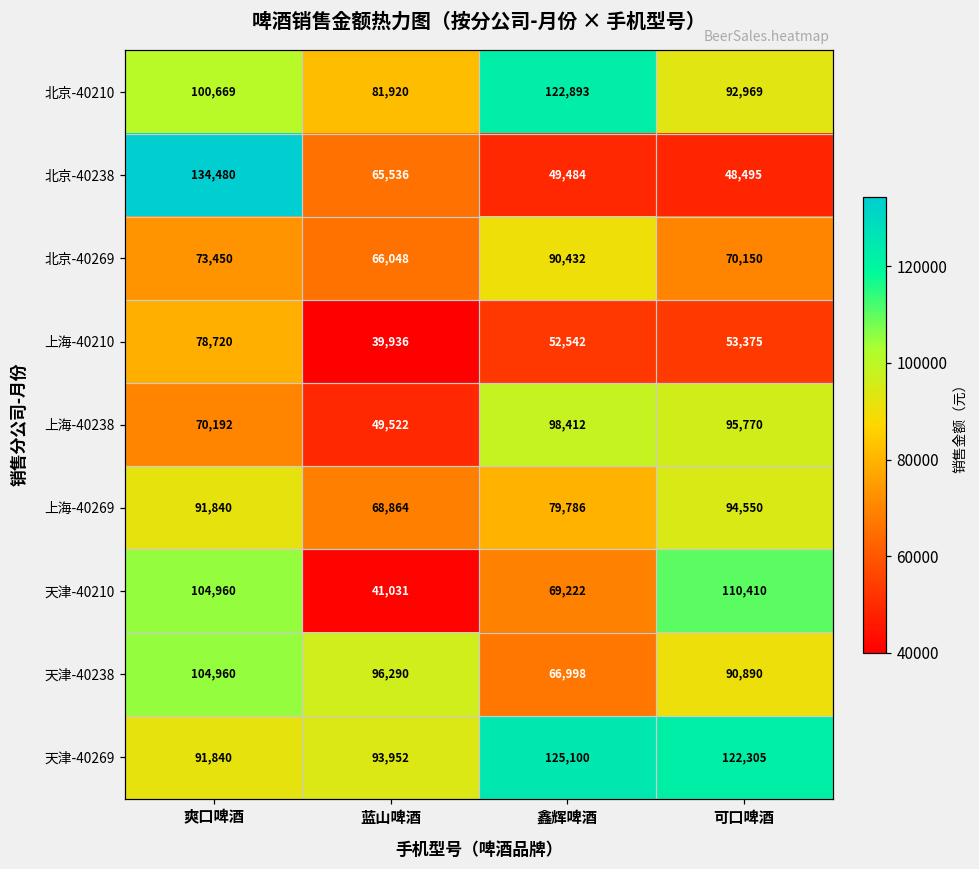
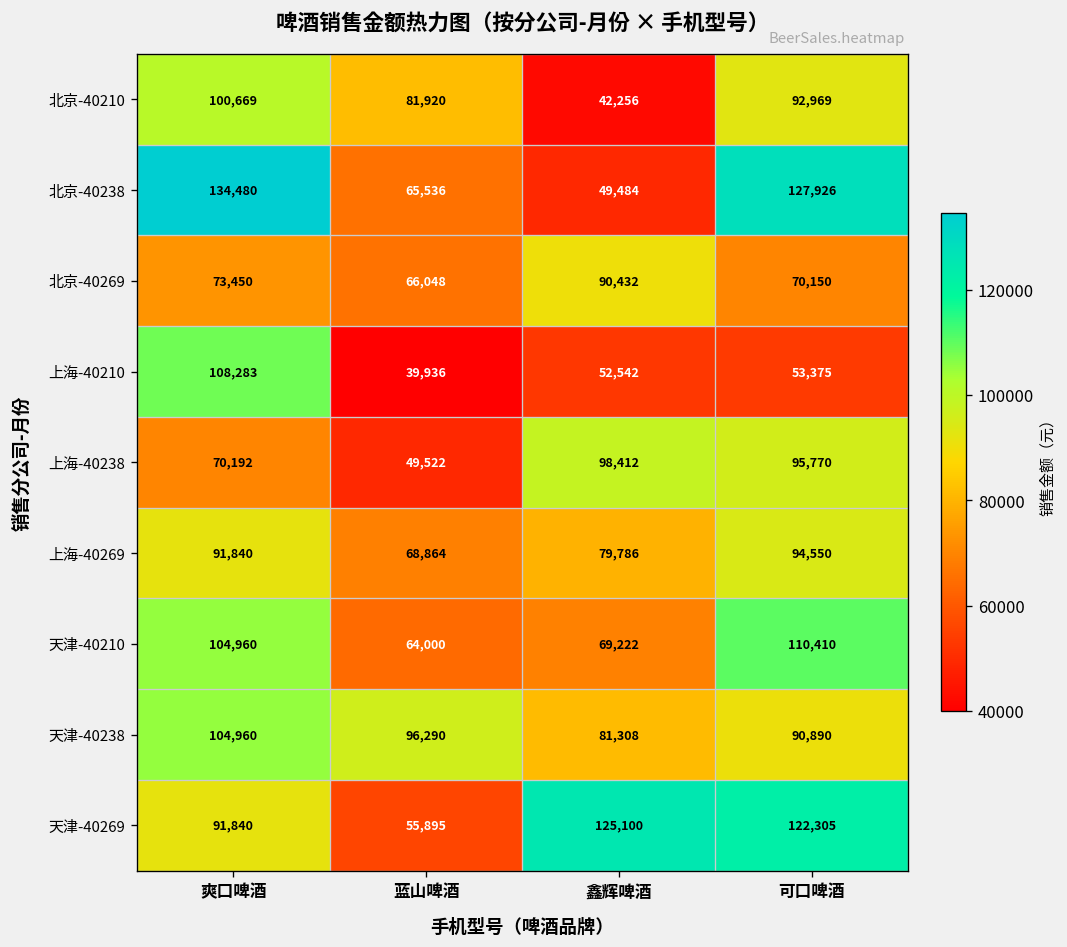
北京-40210, 鑫辉啤酒: 122,893 -> 42,256
北京-40238, 可口啤酒: 48,495 -> 127,926
上海-40210, 爽口啤酒: 78,720 -> 108,283
天津-40210, 蓝山啤酒: 41,031 -> 64,000
天津-40238, 鑫辉啤酒: 66,998 -> 81,308
天津-40269, 蓝山啤酒: 93,952 -> 55,895
